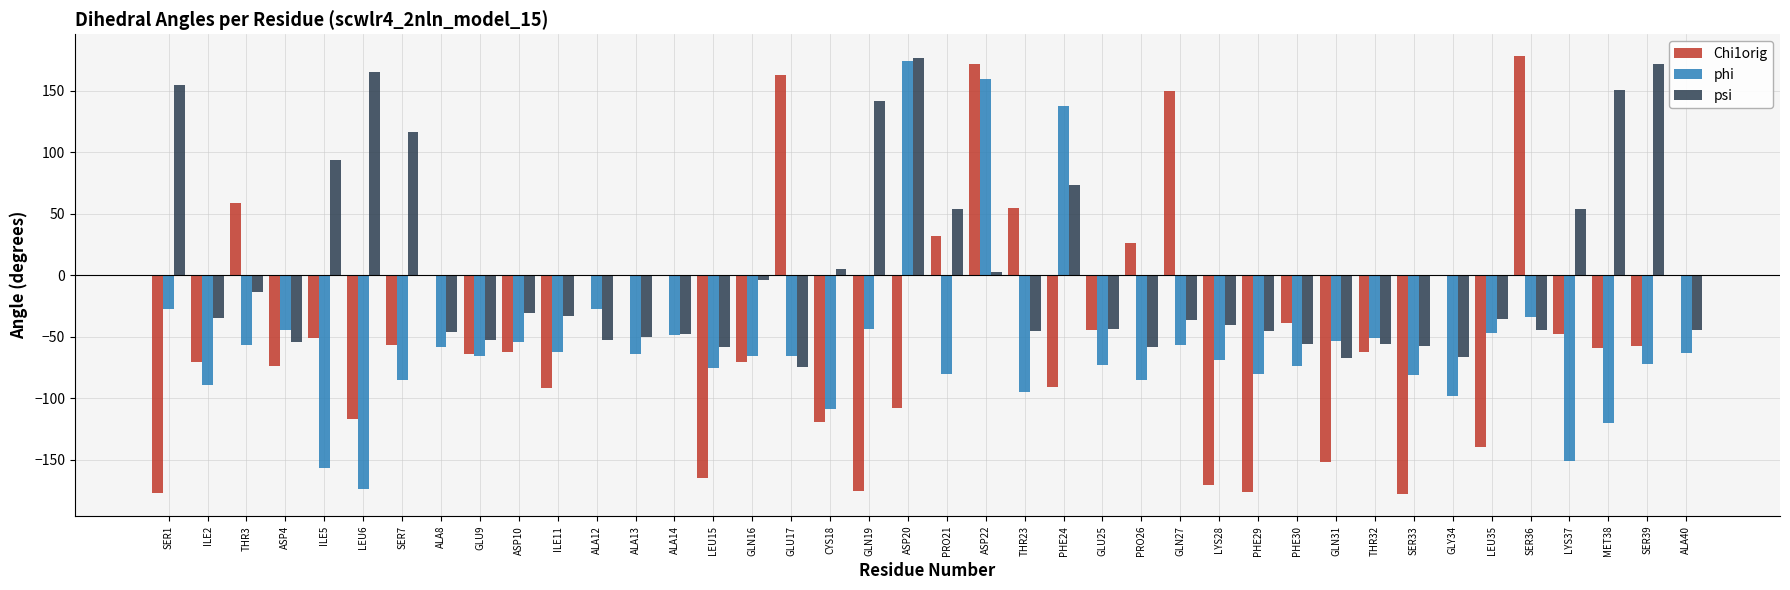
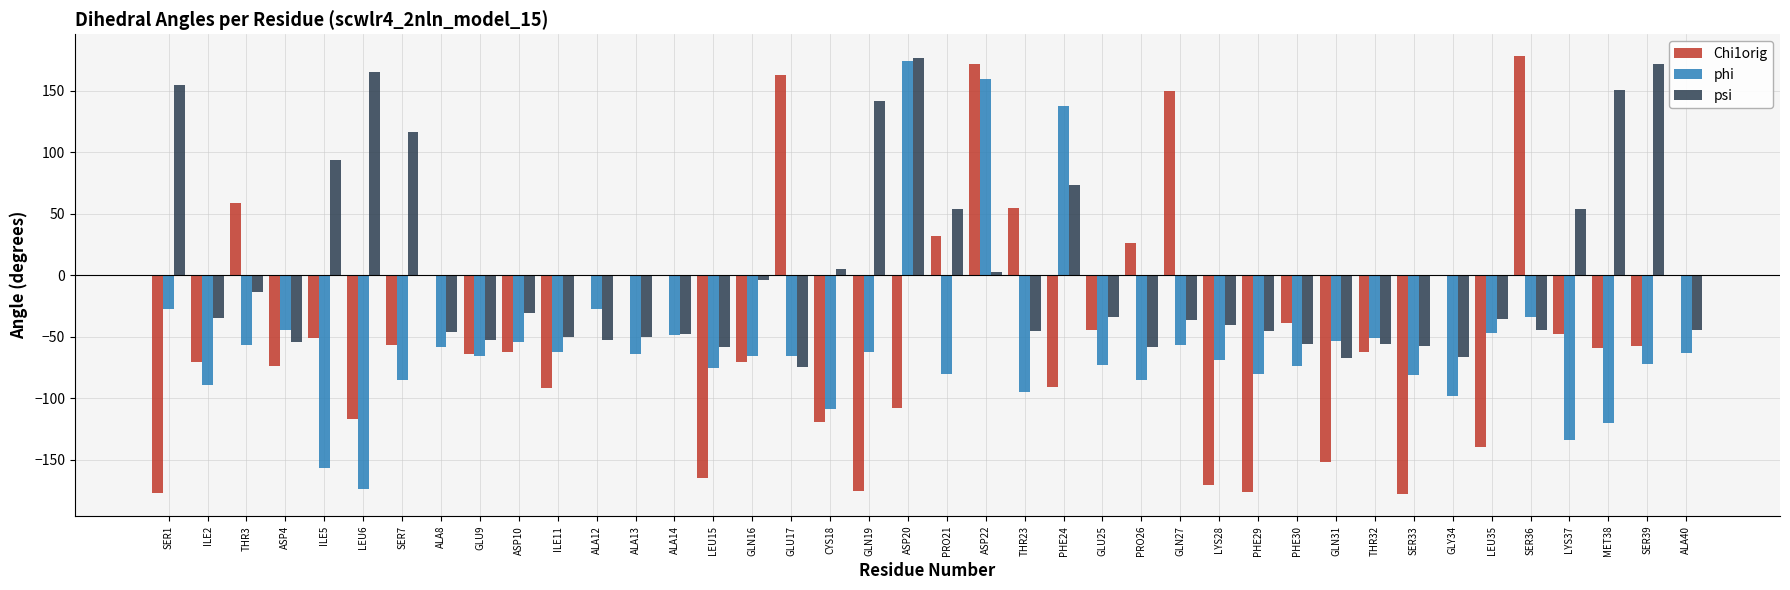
psi, ILE11: -33 -> -50
phi, GLN19: -43 -> -62
psi, GLU25: -43 -> -34
phi, LYS37: -151 -> -134
